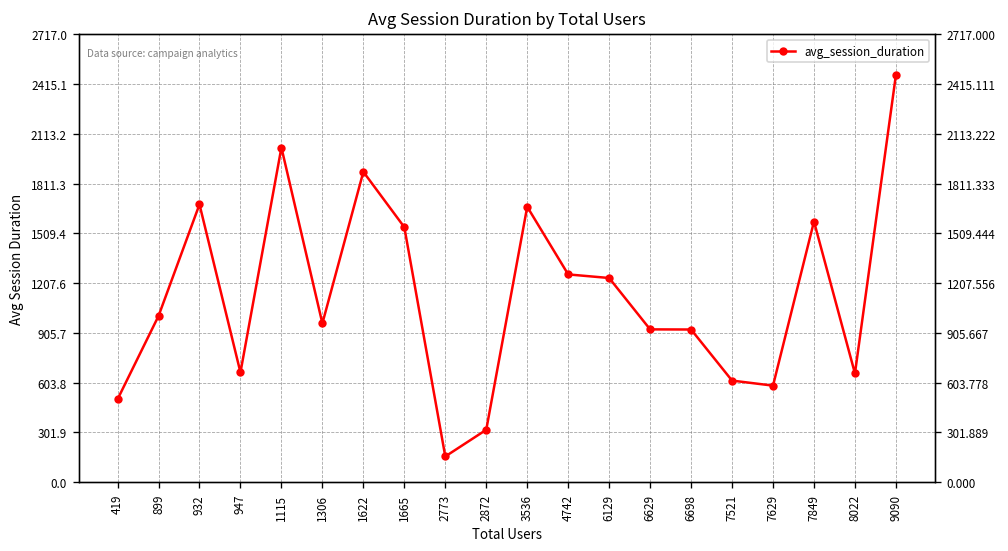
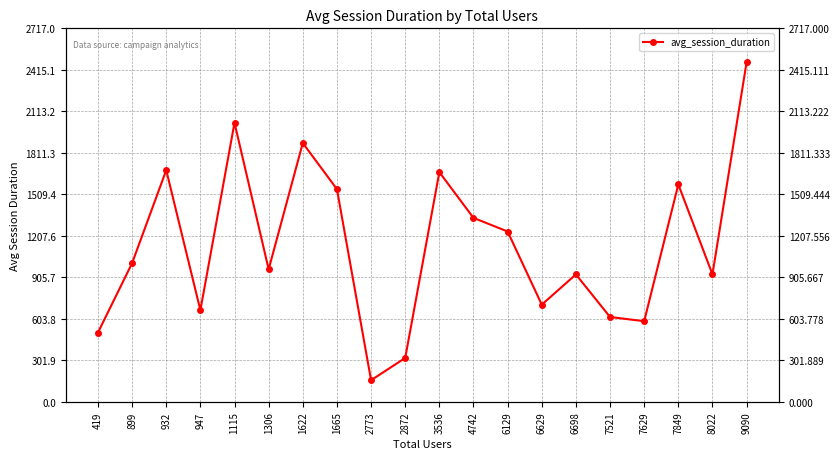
4742: 1260 -> 1340
6629: 930 -> 710
8022: 660 -> 930
